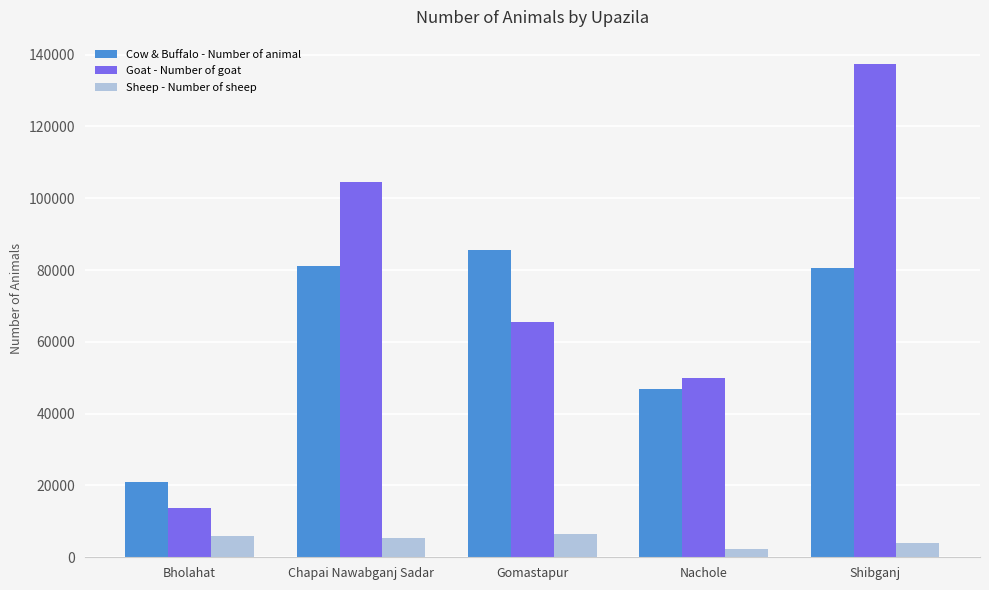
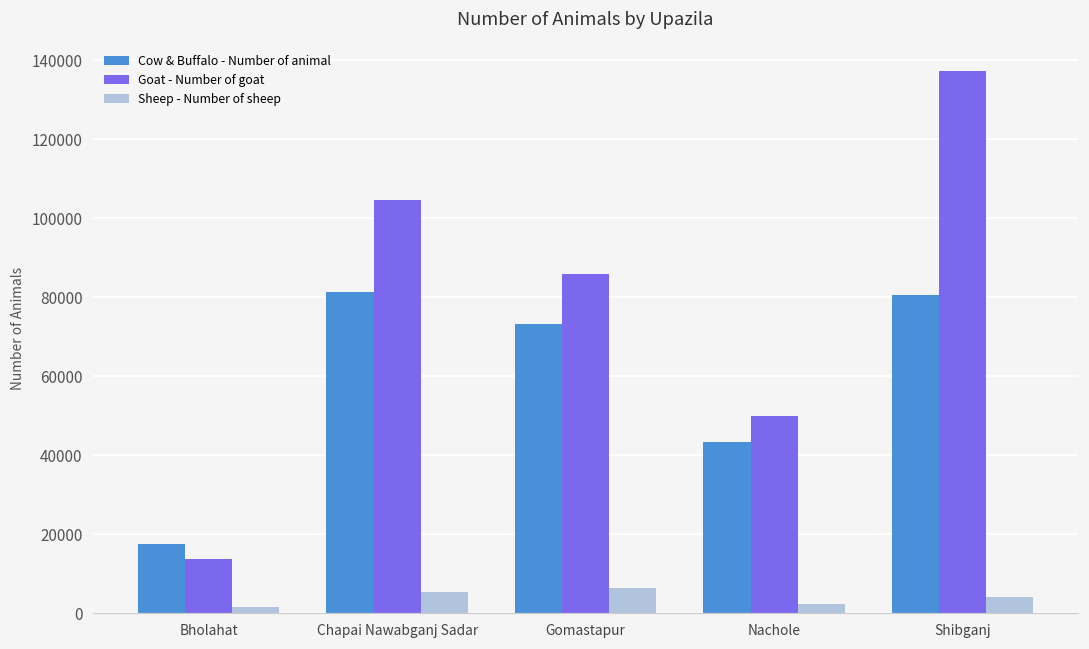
Cow & Buffalo - Number of animal, Bholahat: 21000 -> 17000
Sheep - Number of sheep, Bholahat: 6000 -> 2000
Cow & Buffalo - Number of animal, Gomastapur: 85000 -> 73000
Goat - Number of goat, Gomastapur: 66000 -> 86000
Cow & Buffalo - Number of animal, Nachole: 47000 -> 43000
